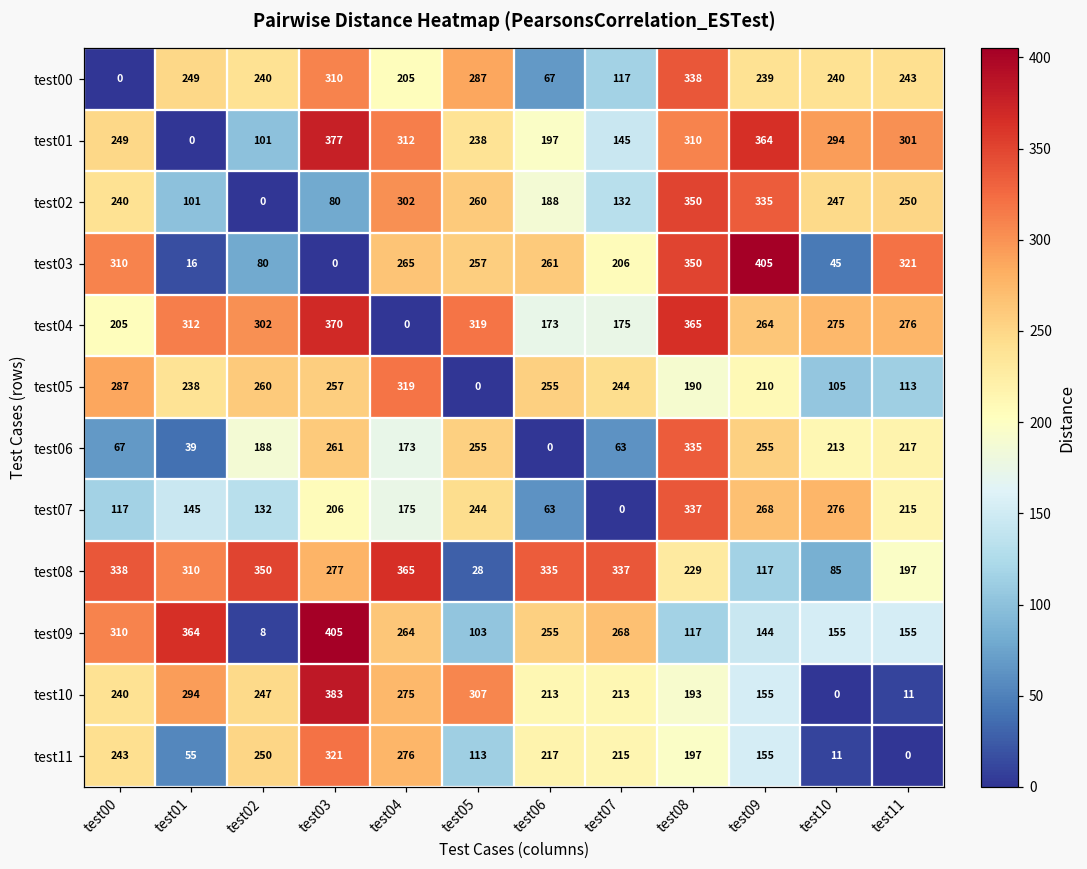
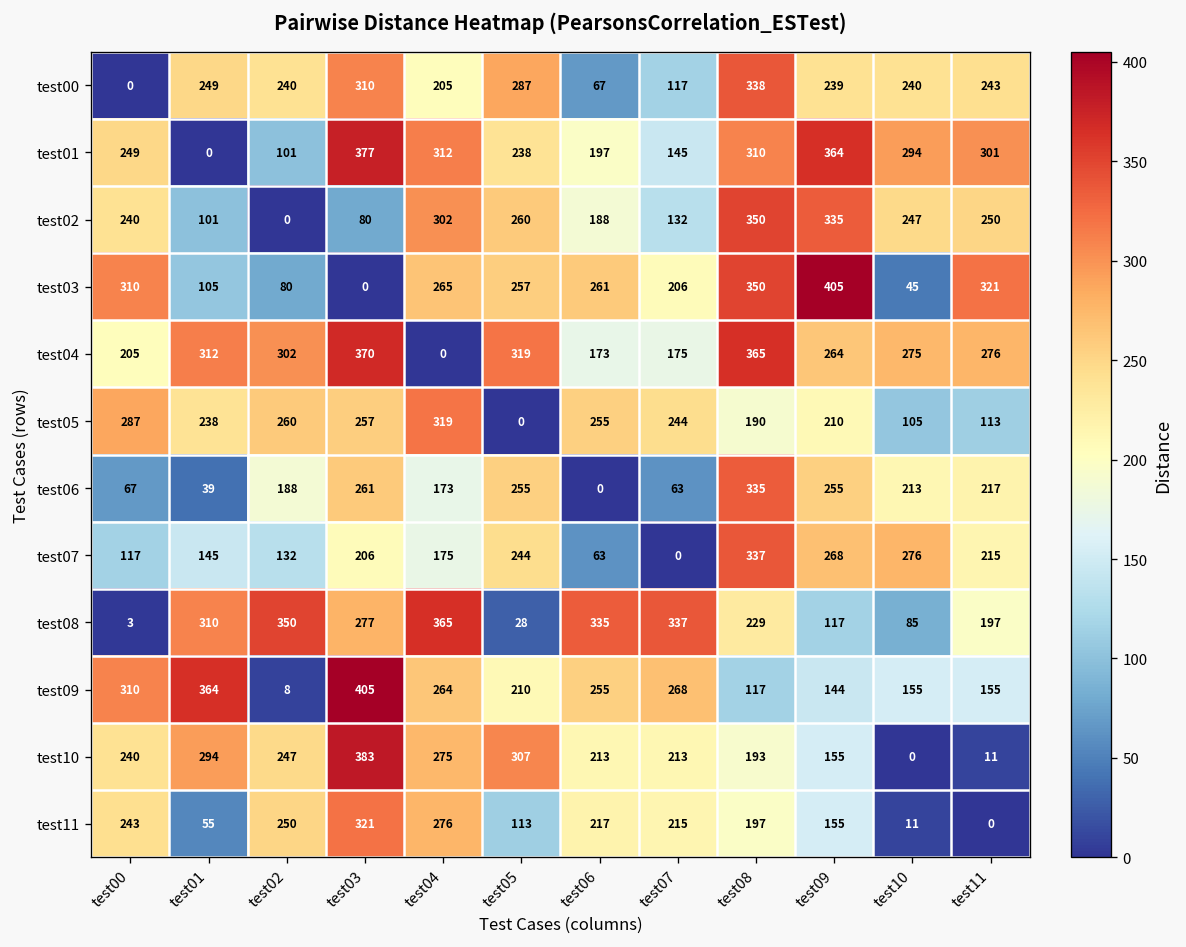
test03, test01: 16 -> 105
test08, test00: 338 -> 3
test09, test05: 103 -> 210
